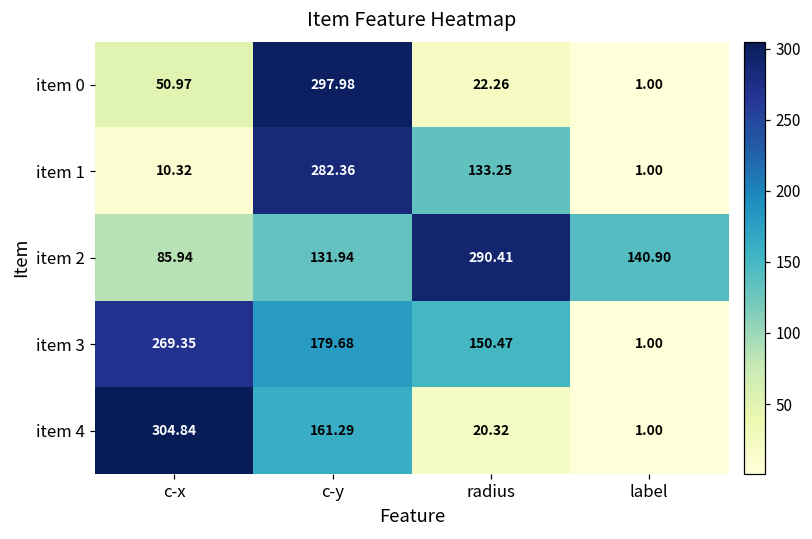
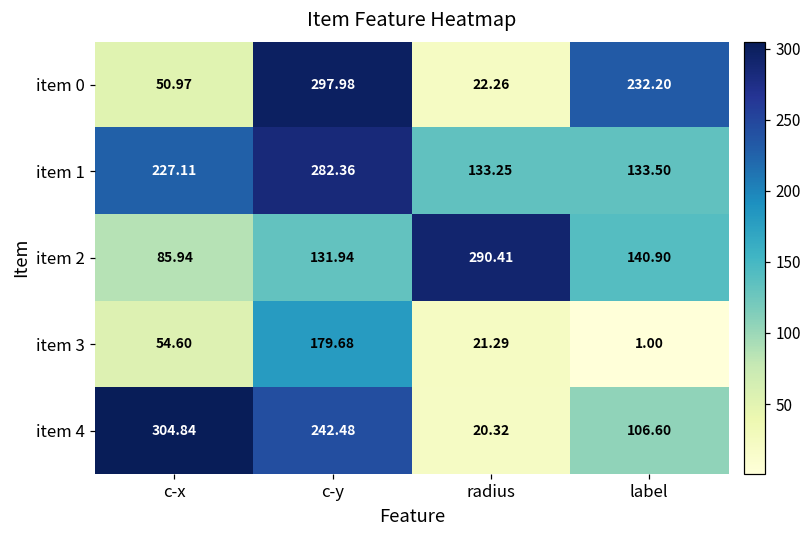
item 0, label: 1.00 -> 232.20
item 1, c-x: 10.32 -> 227.11
item 1, label: 1.00 -> 133.50
item 3, c-x: 269.35 -> 54.60
item 3, radius: 150.47 -> 21.29
item 4, c-y: 161.29 -> 242.48
item 4, label: 1.00 -> 106.60
